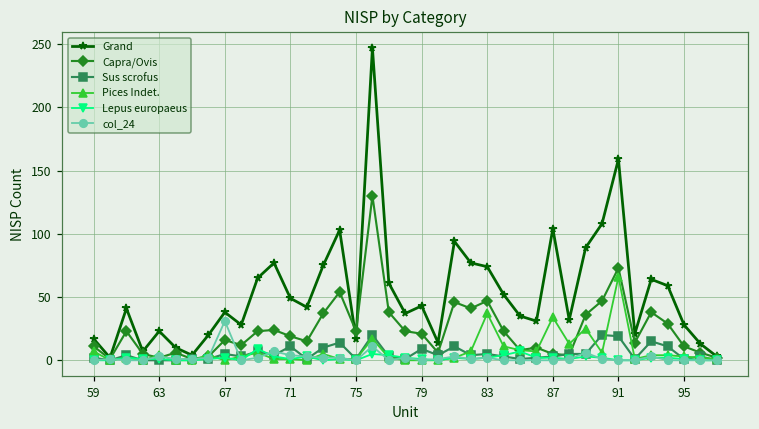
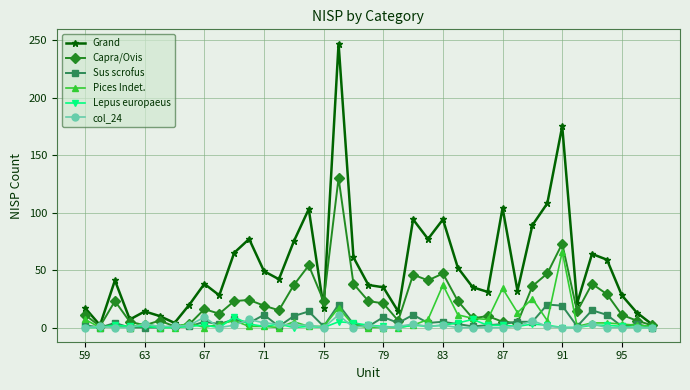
Grand, 63: 23 -> 14
col_24, 67: 31 -> 9
Grand, 79: 43 -> 35
Grand, 83: 74 -> 94
Grand, 91: 159 -> 175
